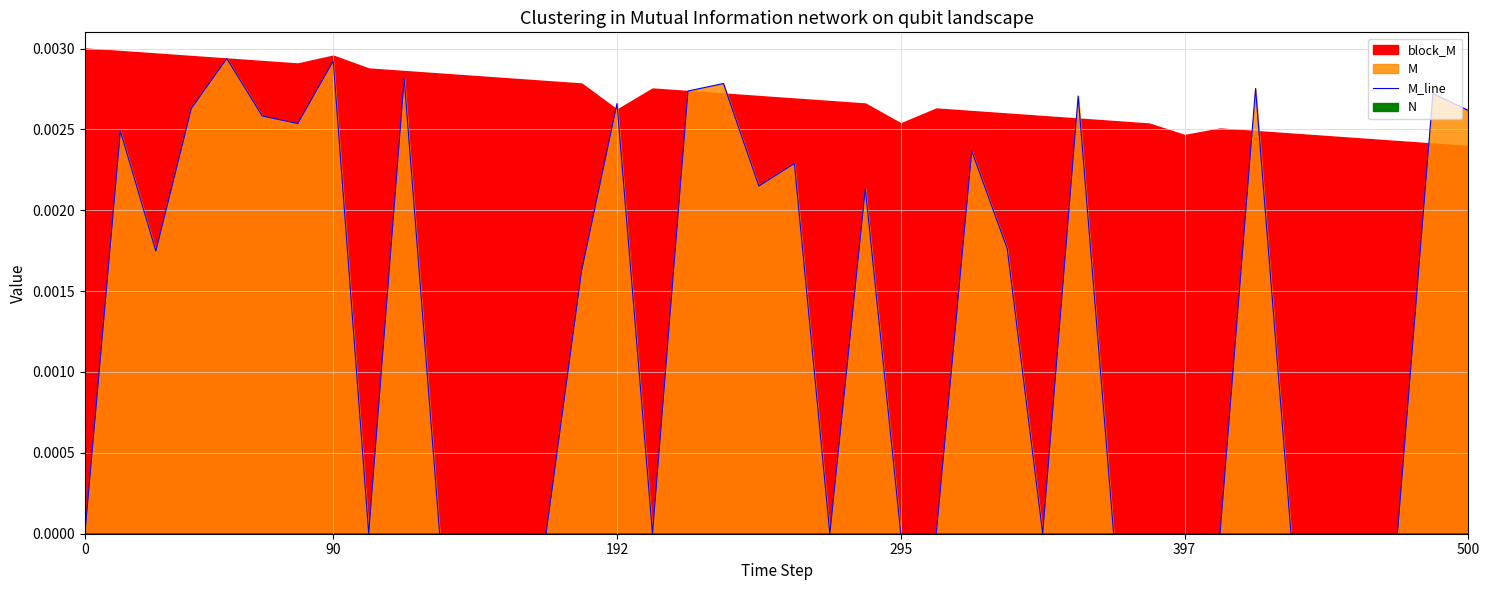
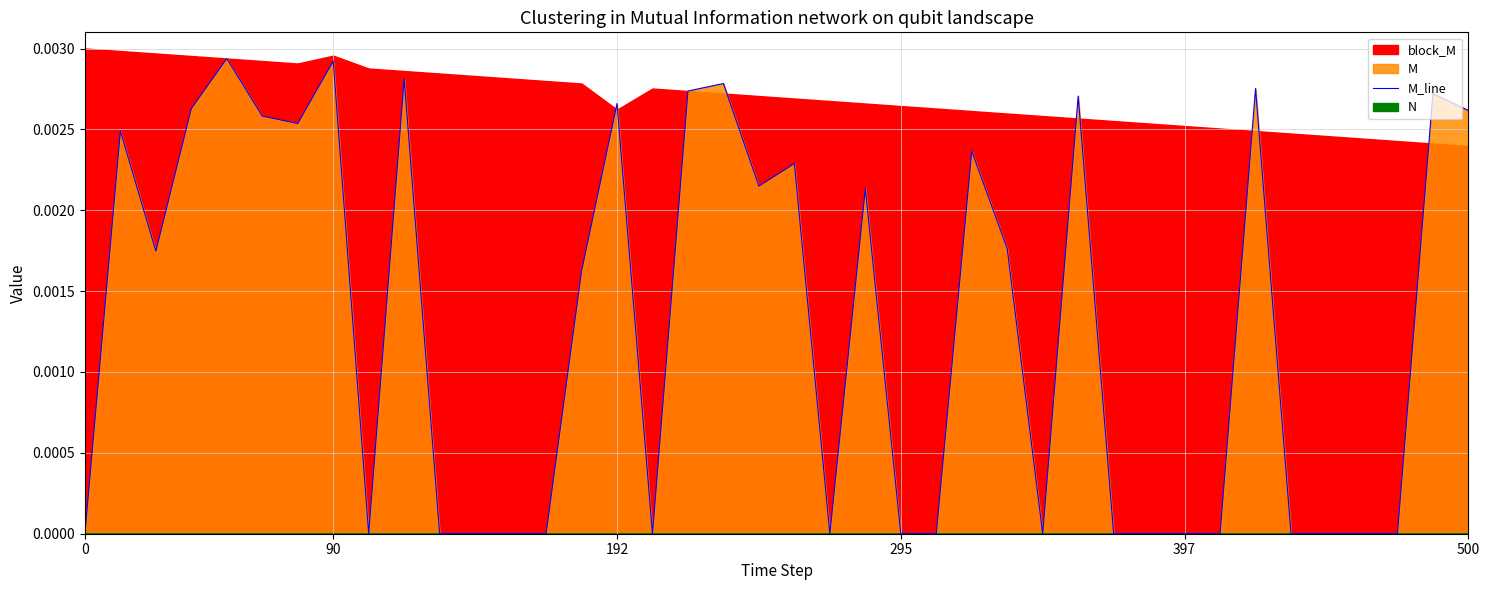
block_M, 295: 0.00254 -> 0.00264
block_M, 397: 0.00247 -> 0.00252
